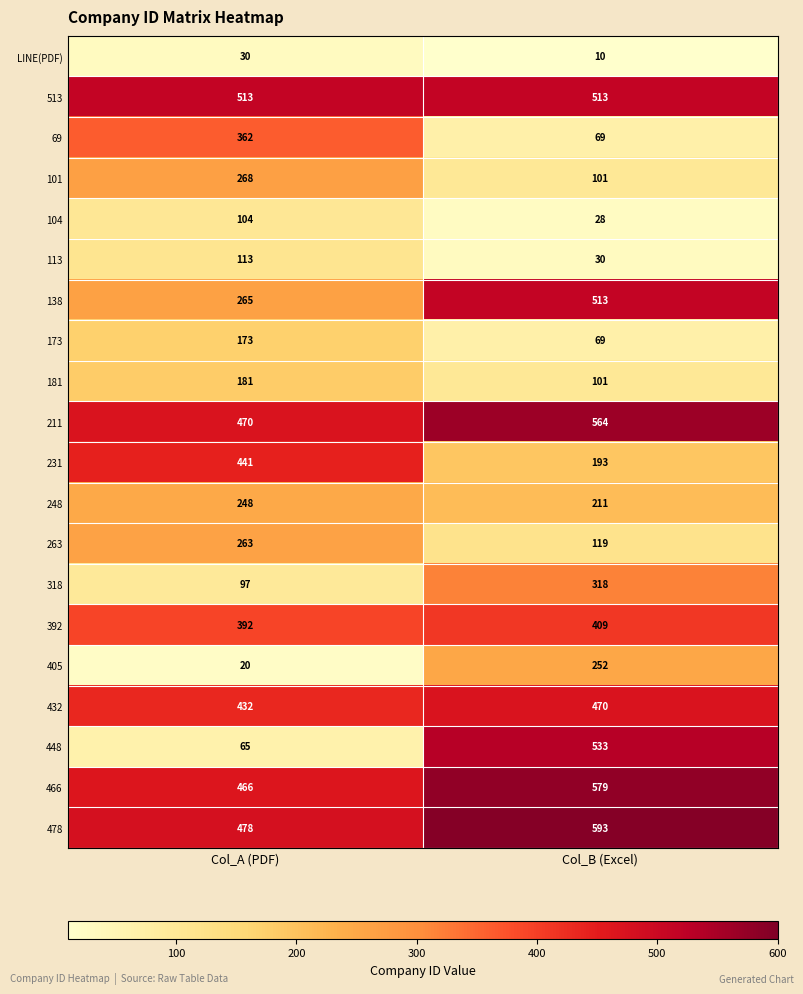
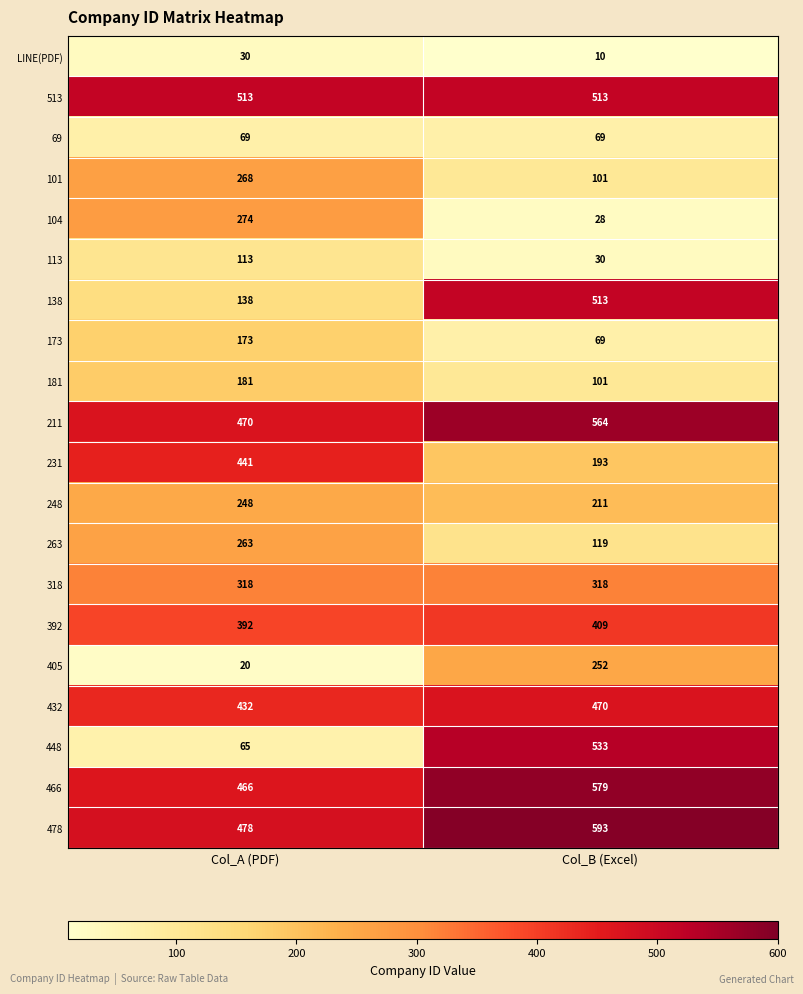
69, Col_A (PDF): 362 -> 69
104, Col_A (PDF): 104 -> 274
138, Col_A (PDF): 265 -> 138
318, Col_A (PDF): 97 -> 318
